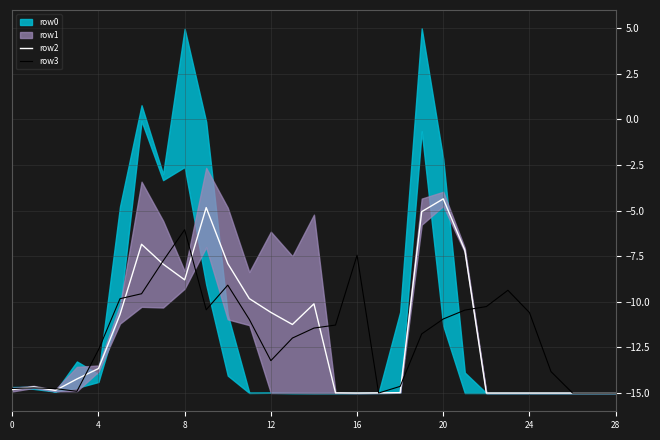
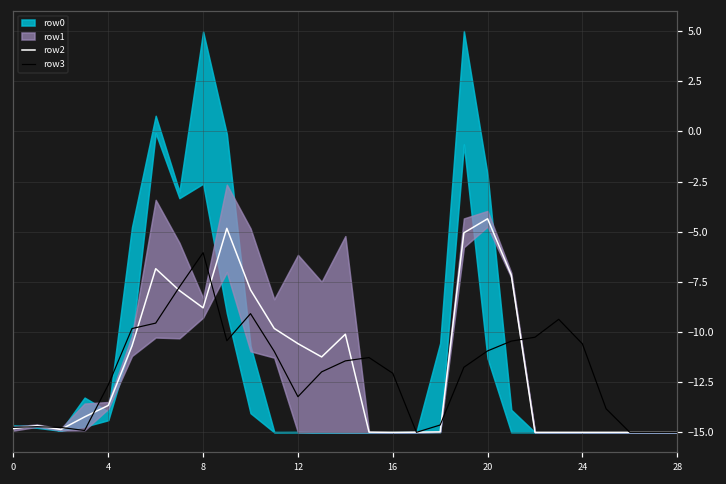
row3, 16: -7.4 -> -12.1
